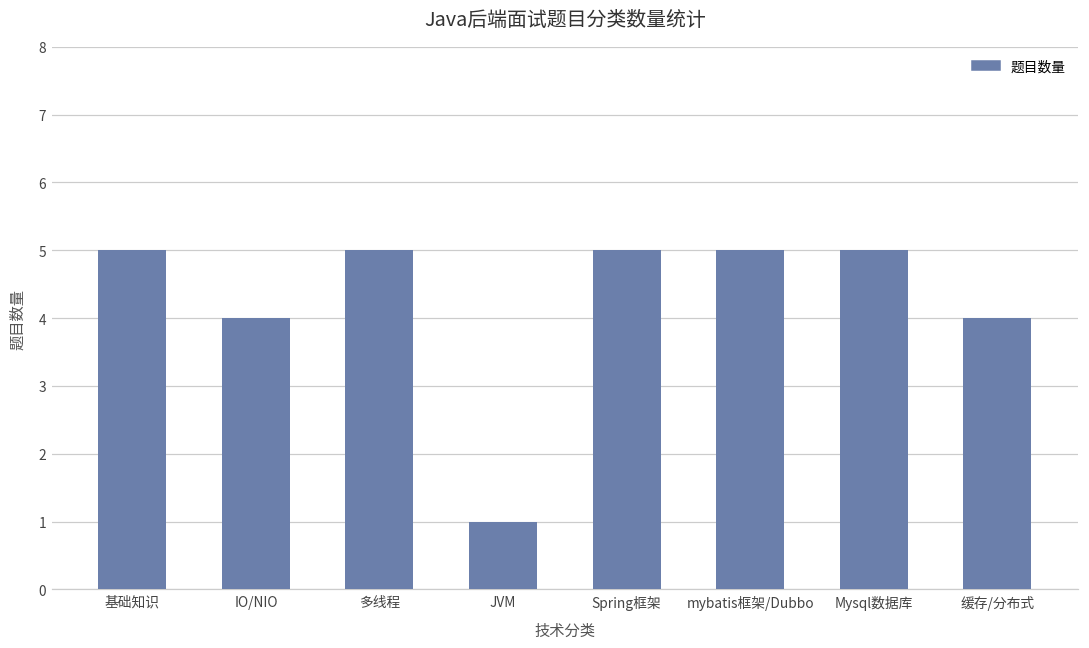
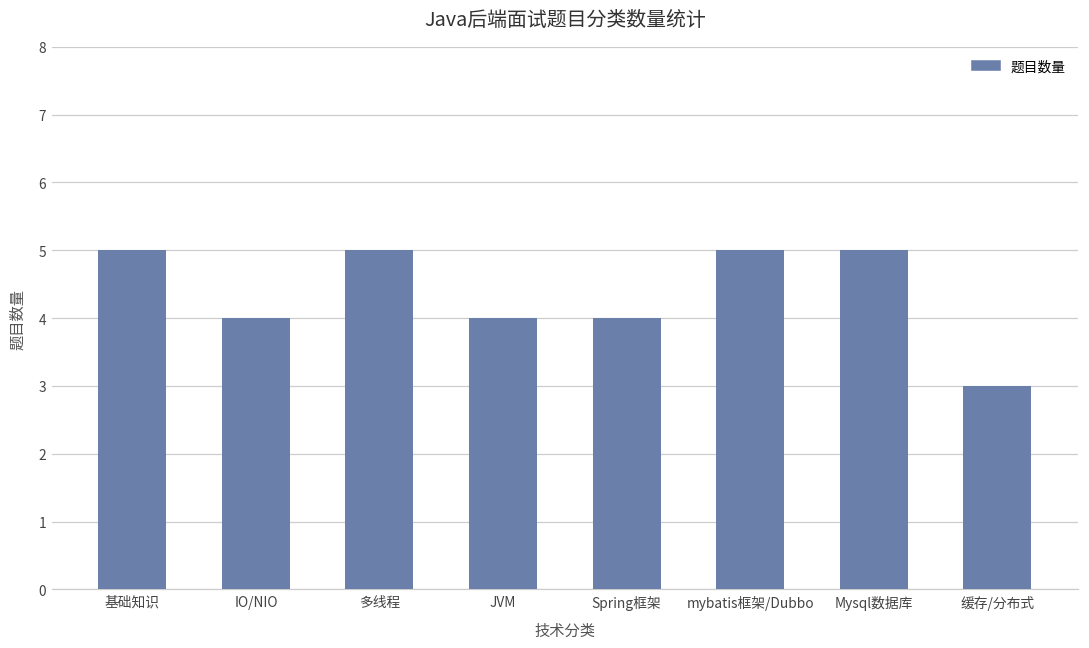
JVM: 1 -> 4
Spring框架: 5 -> 4
缓存/分布式: 4 -> 3
